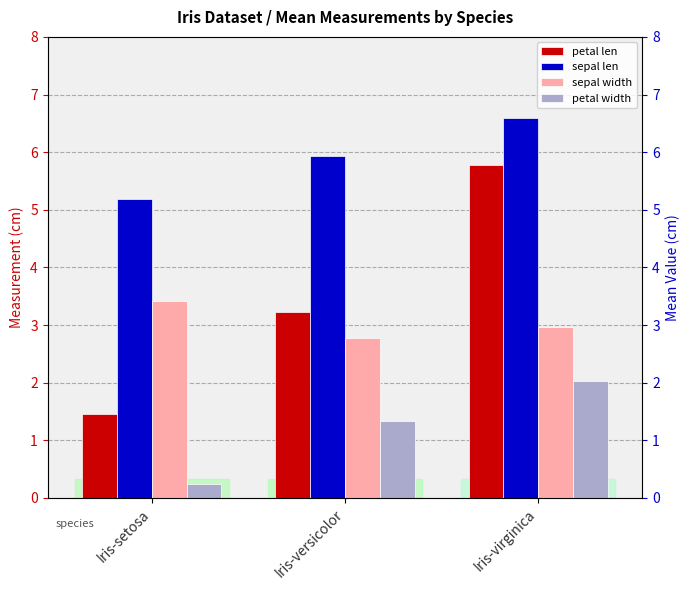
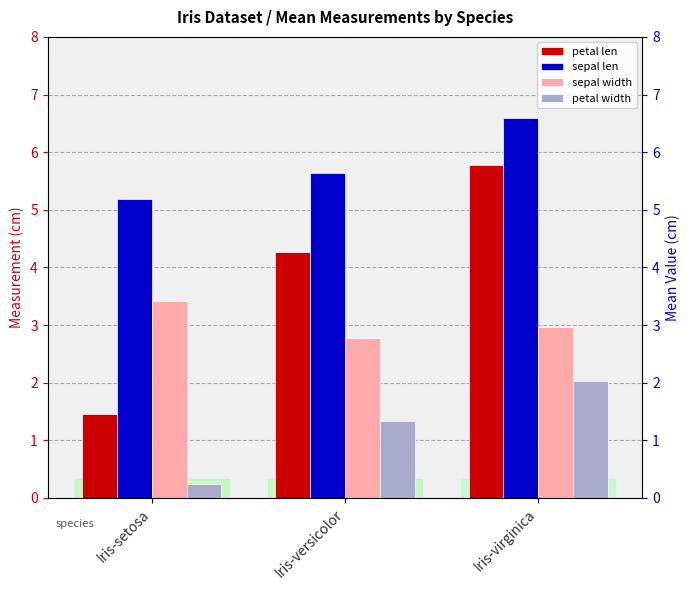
petal len, Iris-versicolor: 3.2 -> 4.3
sepal len, Iris-versicolor: 5.9 -> 5.6
